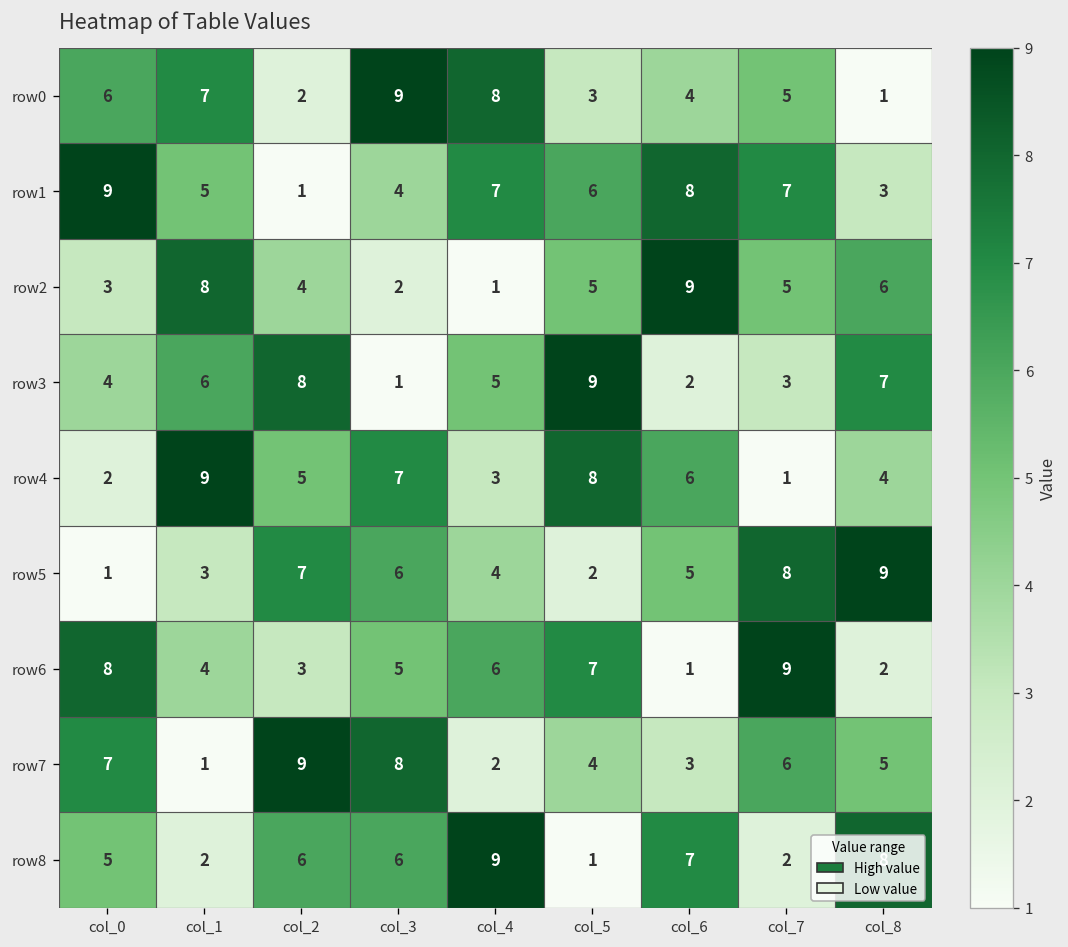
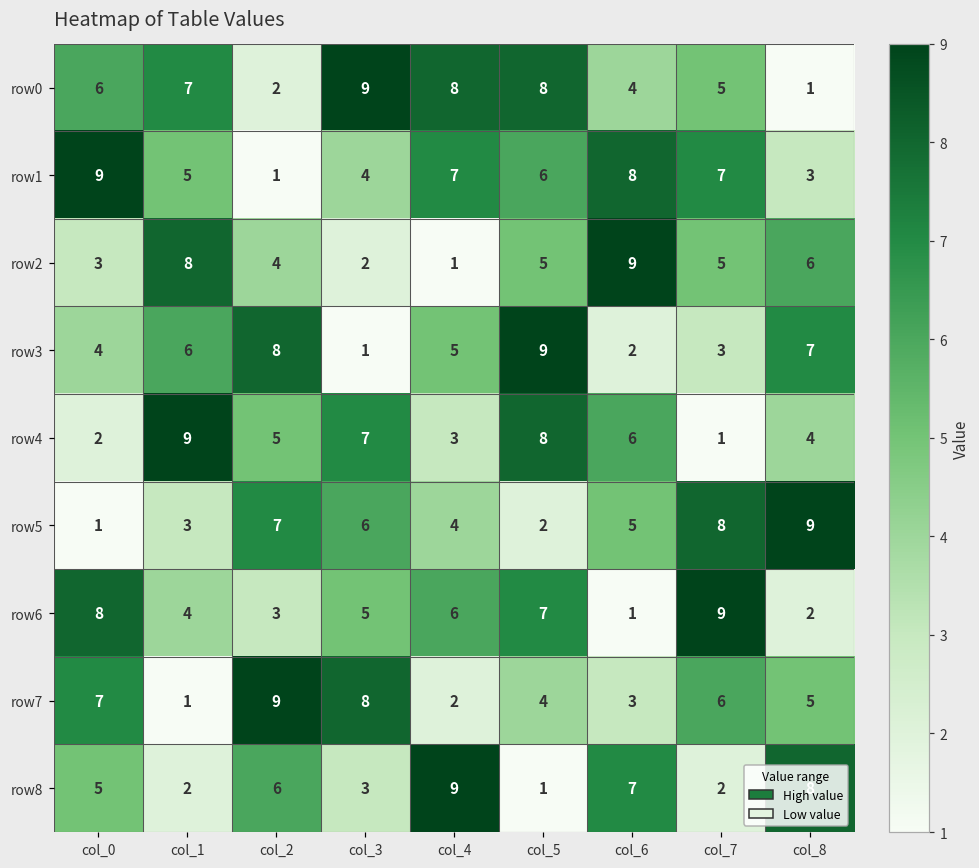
row0, col_5: 3 -> 8
row8, col_3: 6 -> 3
